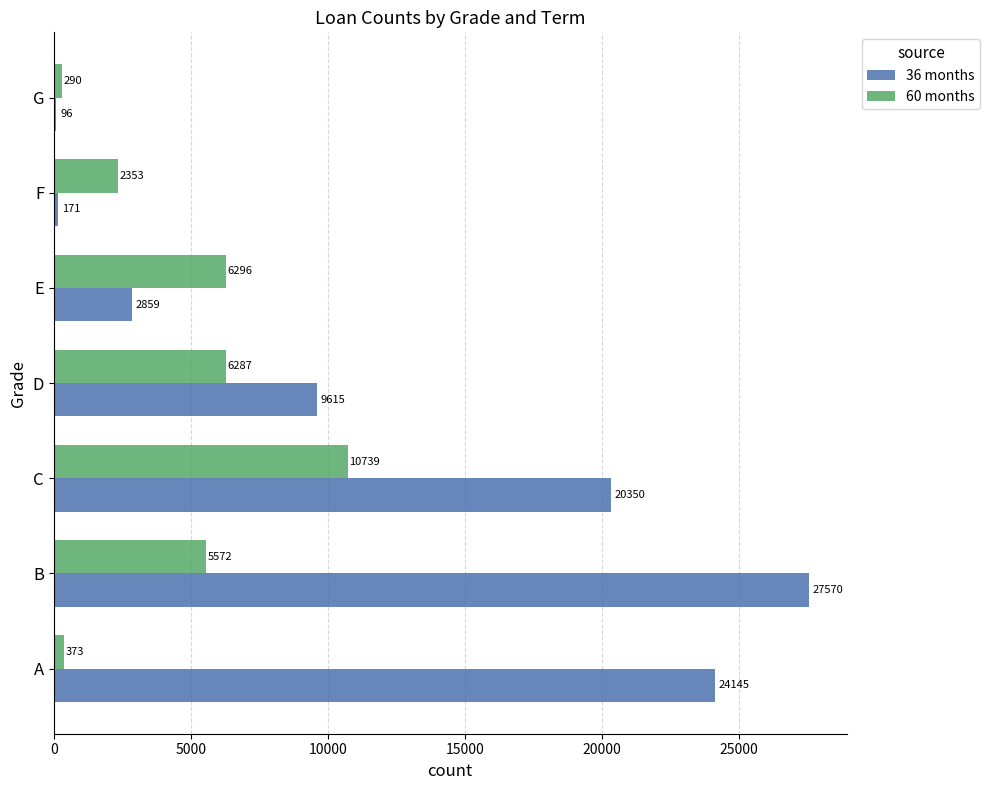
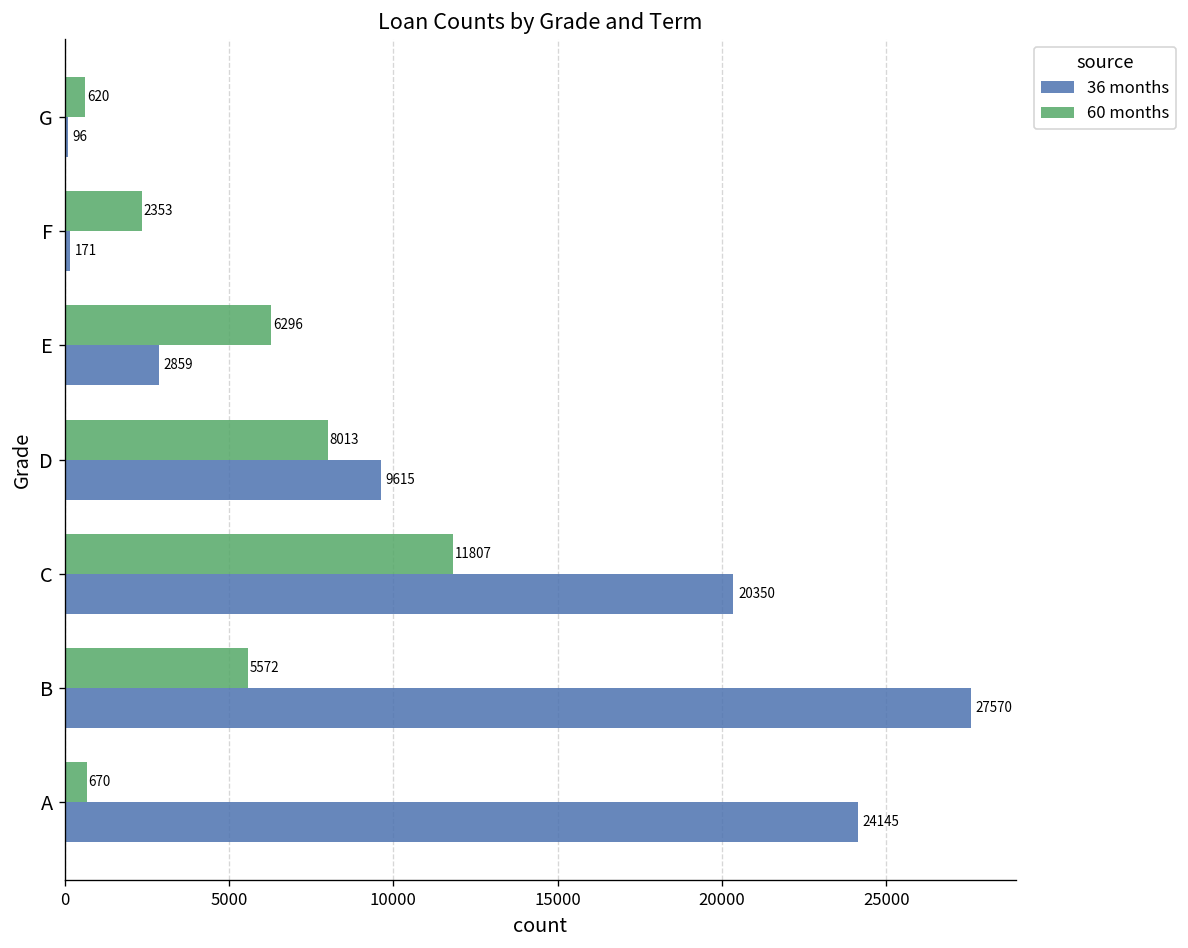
60 months, G: 290 -> 620
60 months, D: 6287 -> 8013
60 months, C: 10739 -> 11807
60 months, A: 373 -> 670
